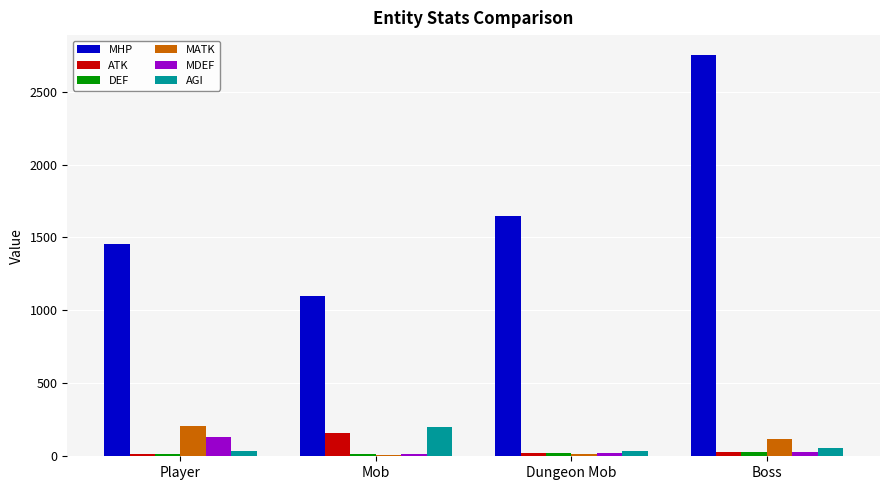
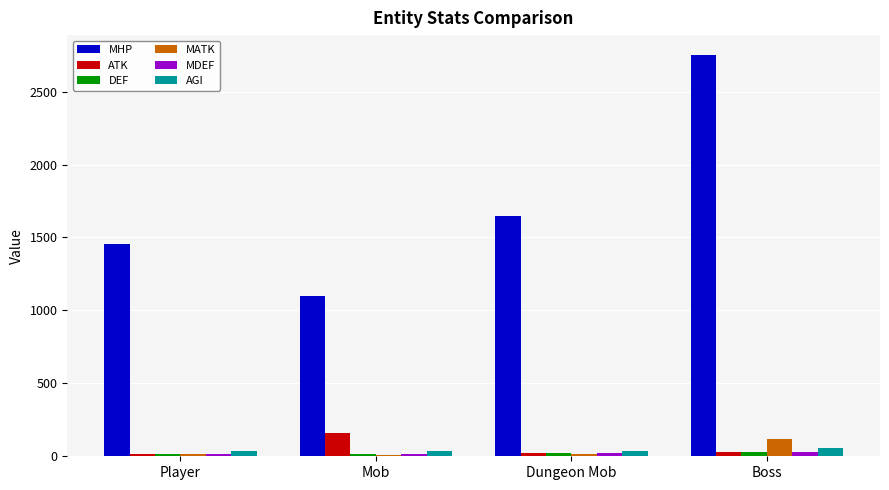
MATK, Player: 210 -> 20
MDEF, Player: 130 -> 20
AGI, Mob: 200 -> 40
